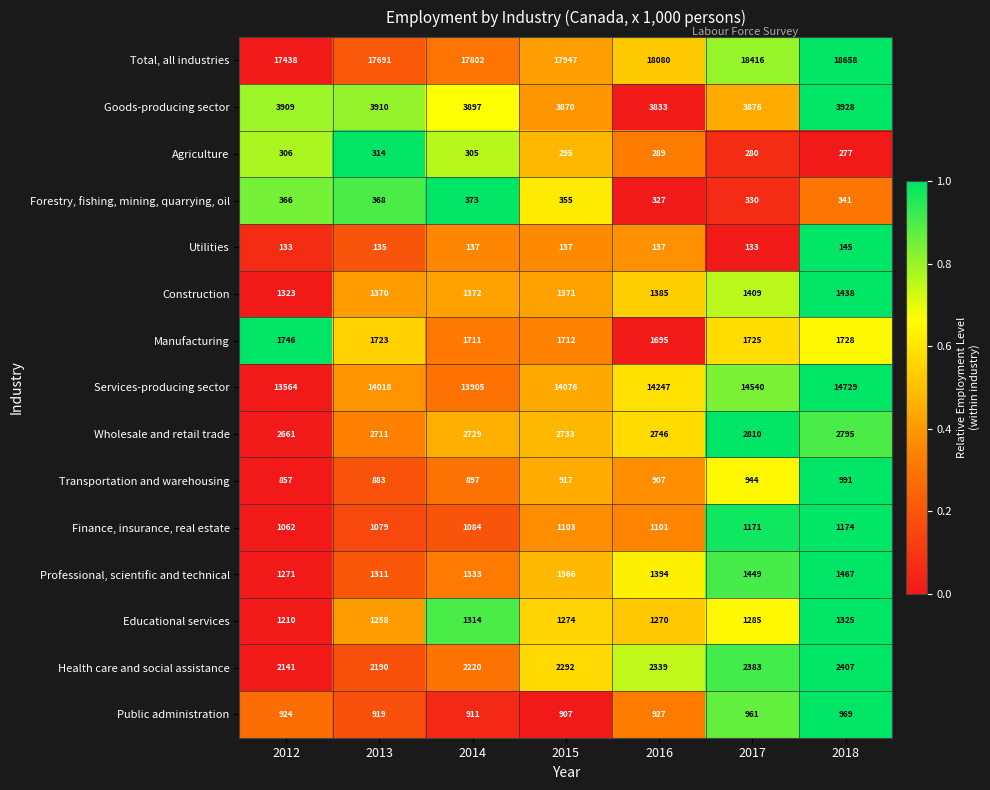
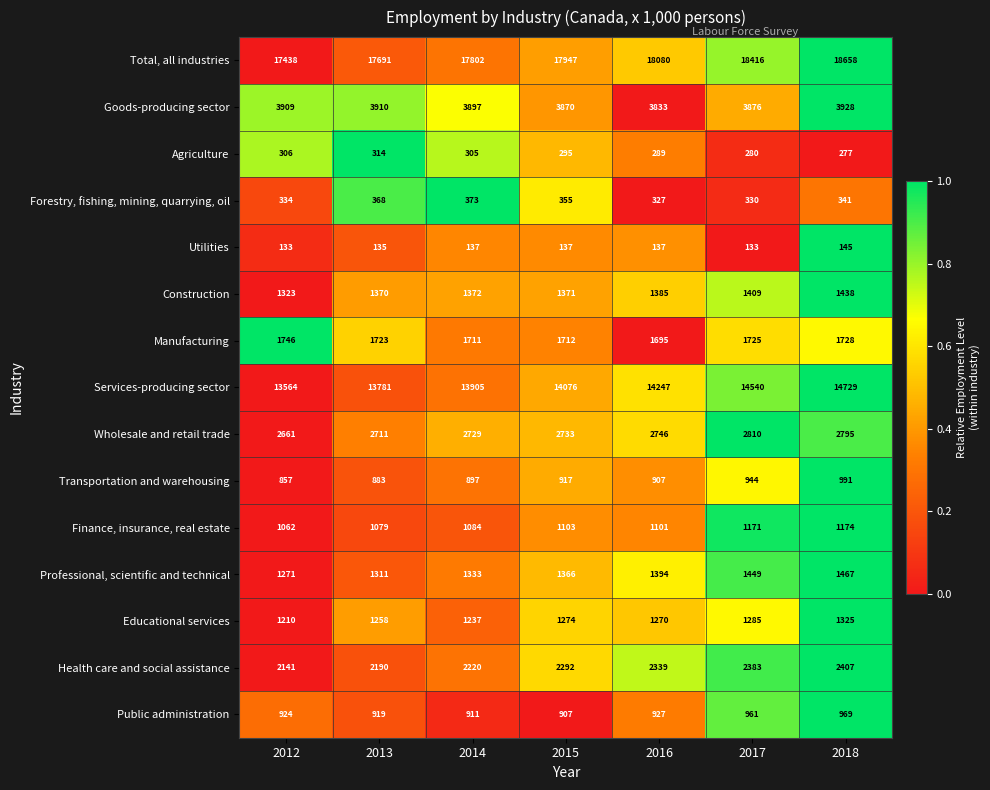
Forestry, fishing, mining, quarrying, oil, 2012: 366 -> 334
Services-producing sector, 2013: 14018 -> 13781
Educational services, 2014: 1314 -> 1237
